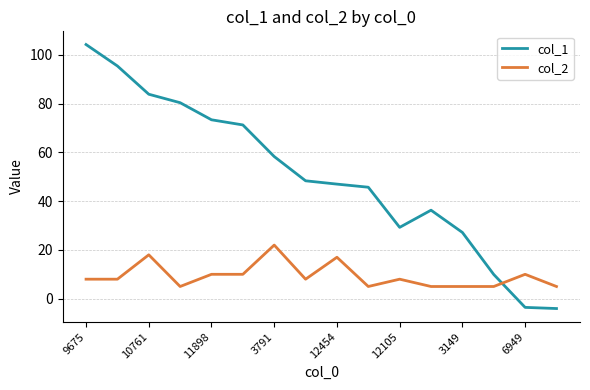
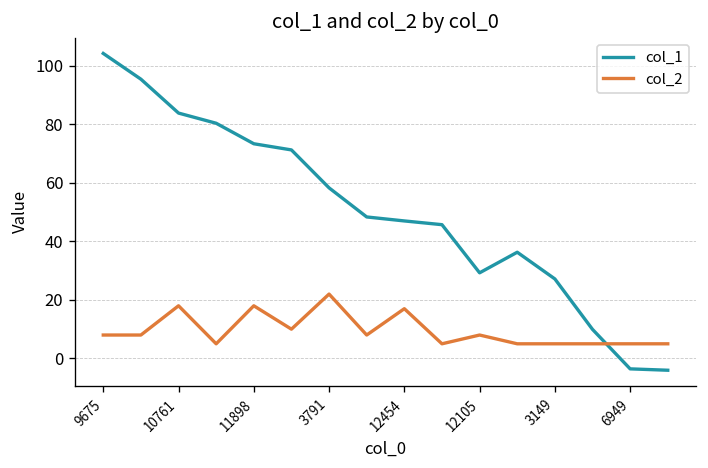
col_2, 11898: 10 -> 18
col_2, 6949: 10 -> 5
